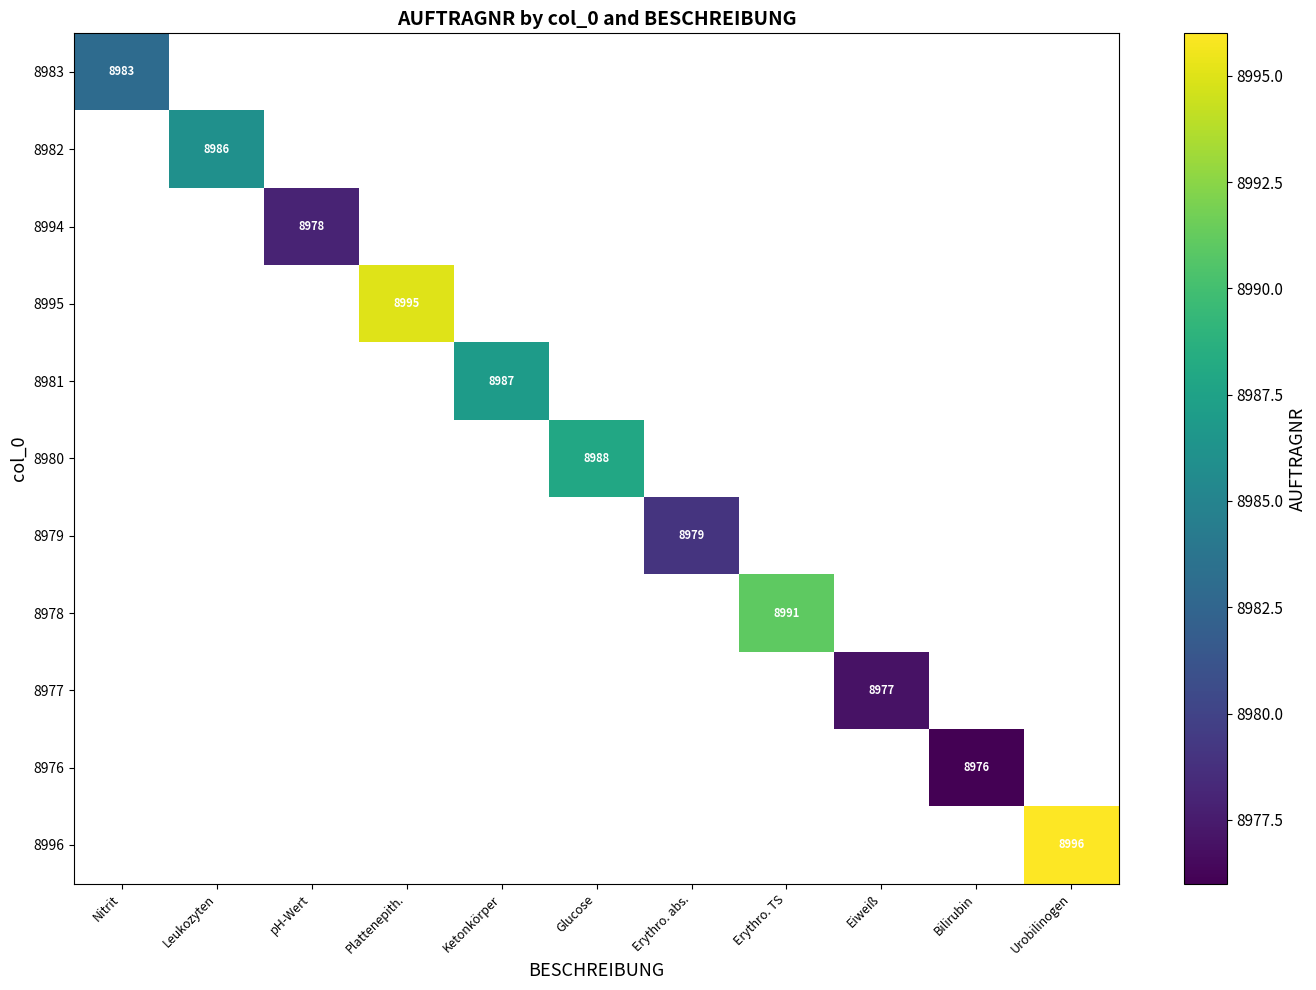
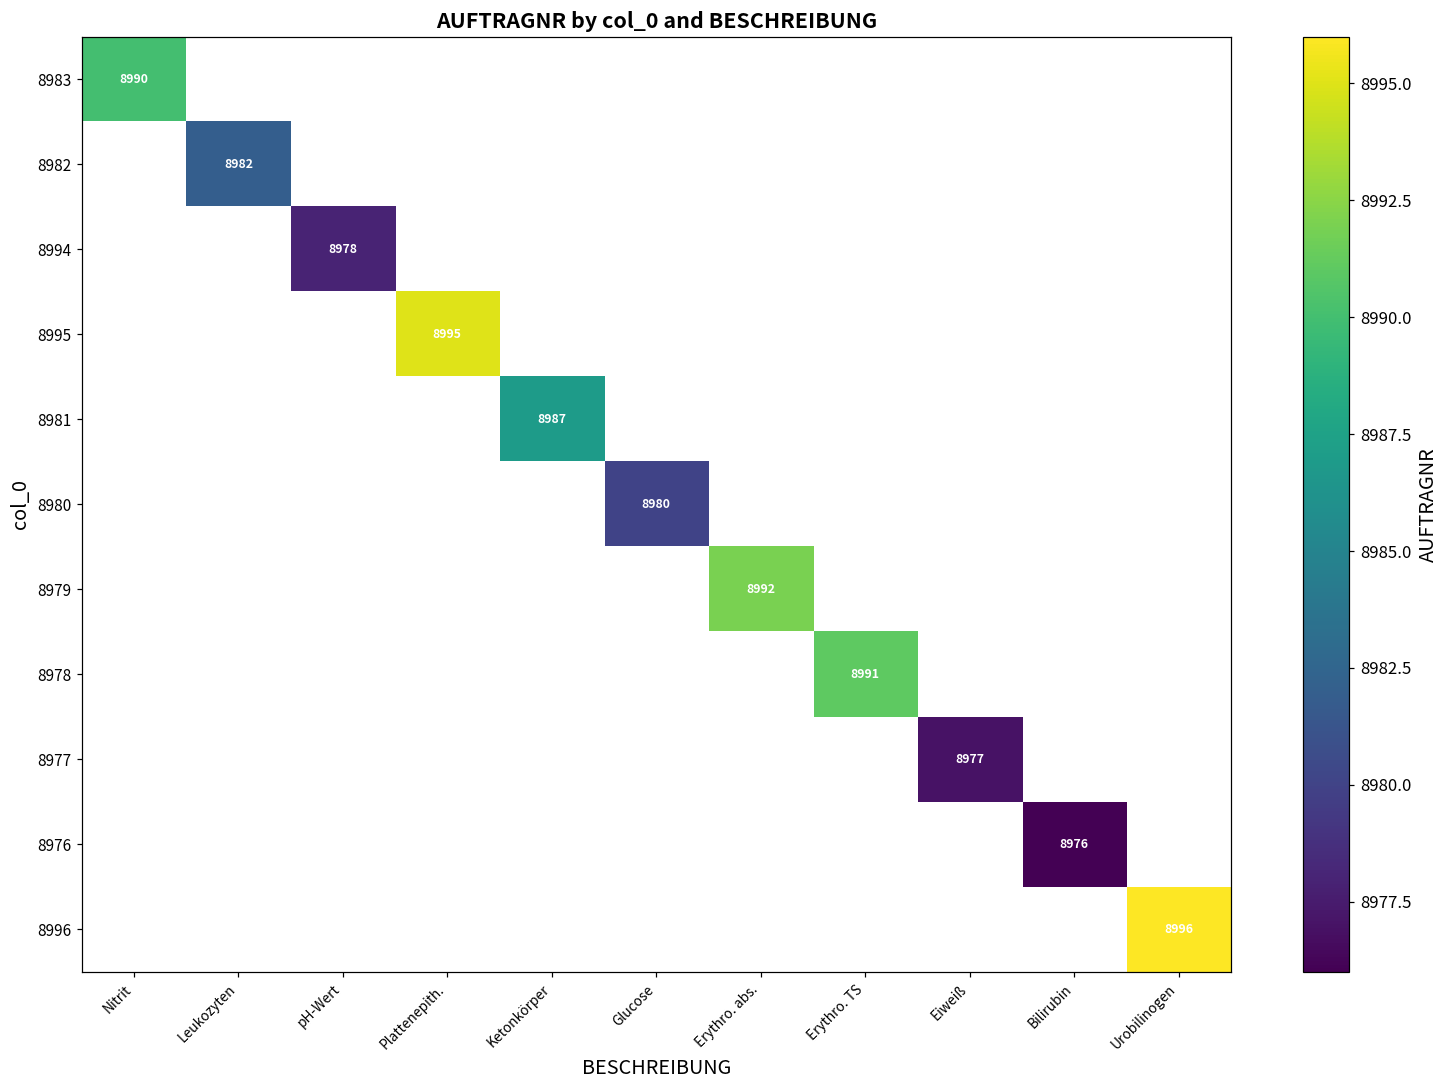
8983, Nitrit: 8983 -> 8990
8982, Leukozyten: 8986 -> 8982
8980, Glucose: 8988 -> 8980
8979, Erythro. abs.: 8979 -> 8992
